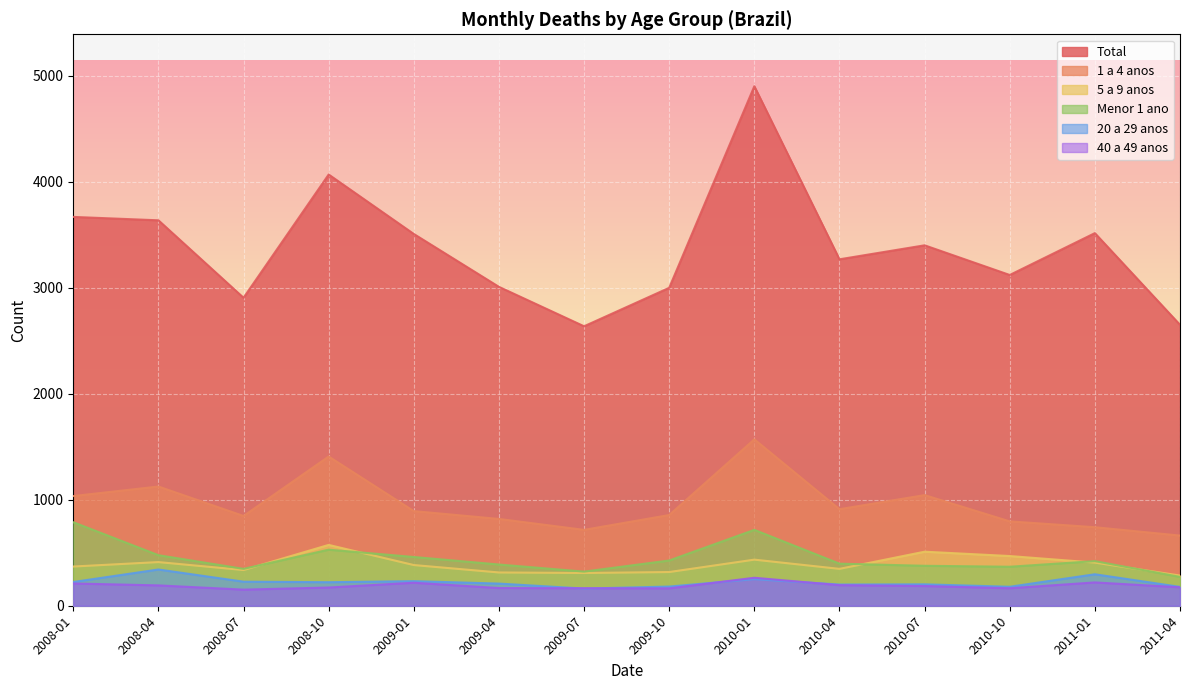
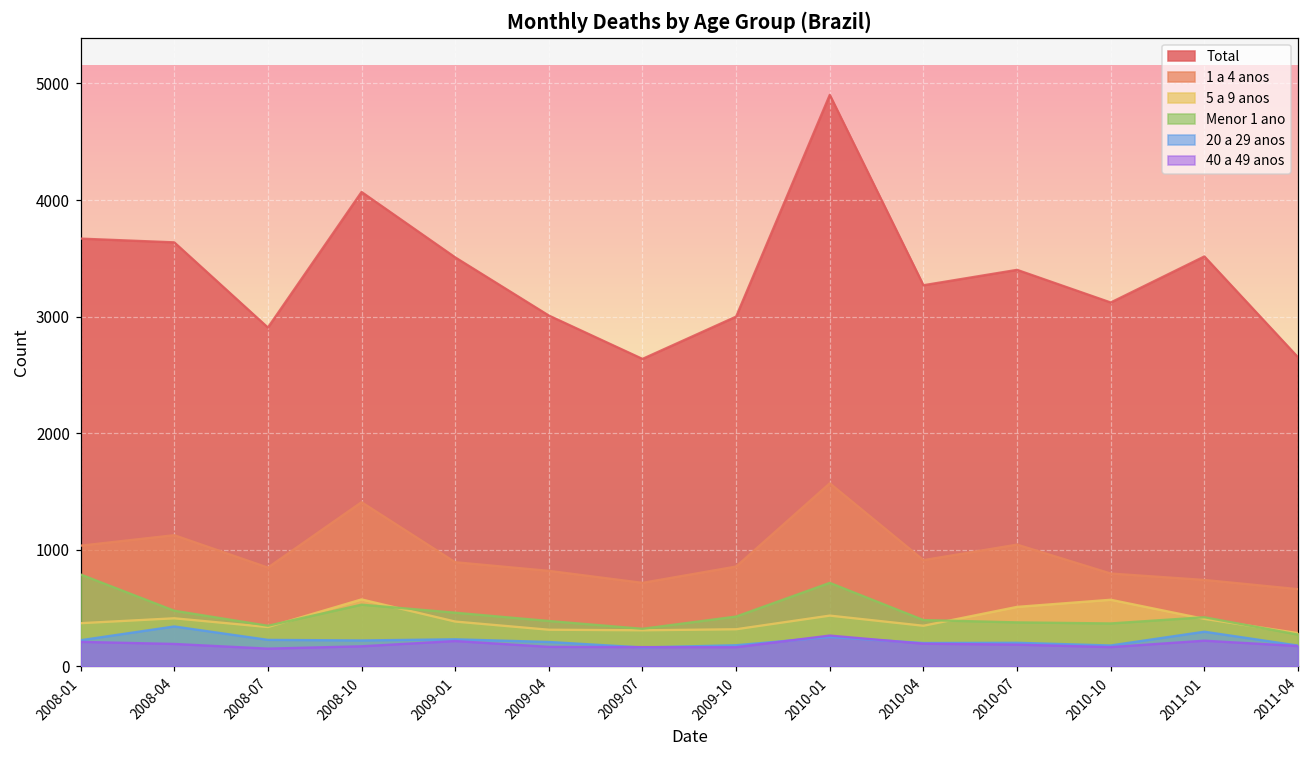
5 a 9 anos, 2010-10: 470 -> 570
